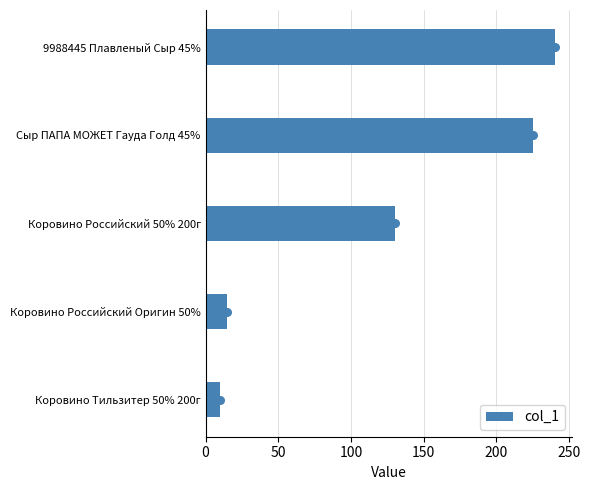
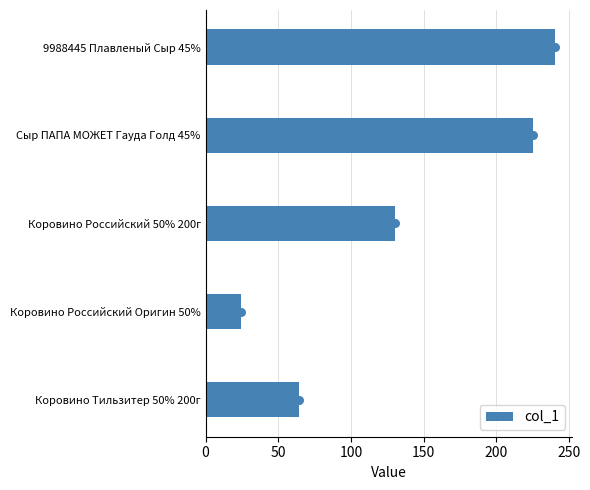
Коровино Российский Оригин 50%: 15 -> 24
Коровино Тильзитер 50% 200г: 10 -> 64
